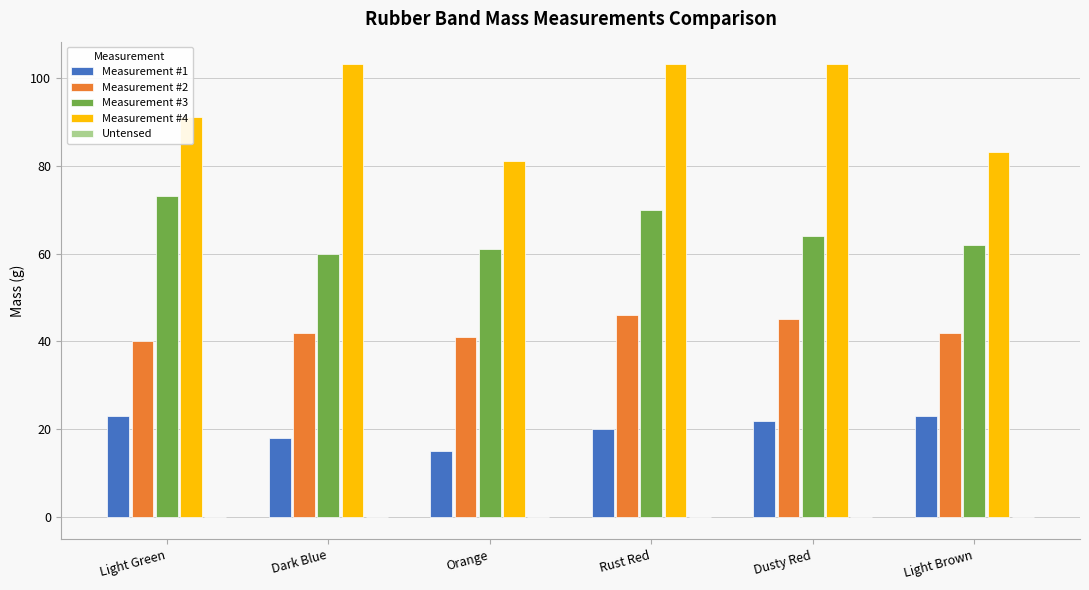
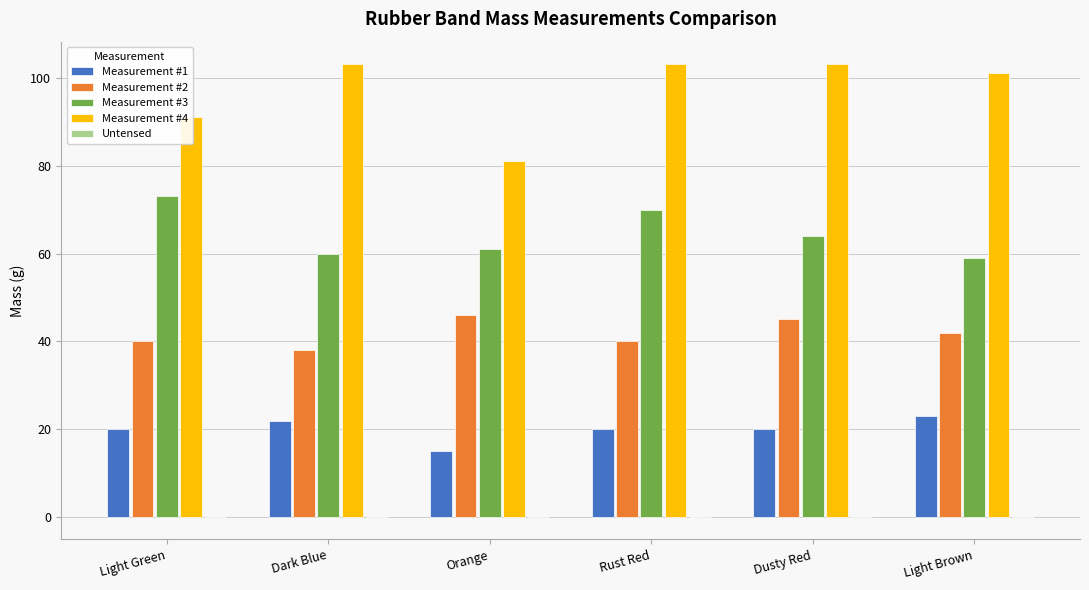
Measurement #1, Light Green: 23 -> 20
Measurement #1, Dark Blue: 18 -> 22
Measurement #2, Dark Blue: 42 -> 38
Measurement #2, Orange: 41 -> 46
Measurement #2, Rust Red: 46 -> 40
Measurement #1, Dusty Red: 22 -> 20
Measurement #3, Light Brown: 62 -> 59
Measurement #4, Light Brown: 83 -> 101
